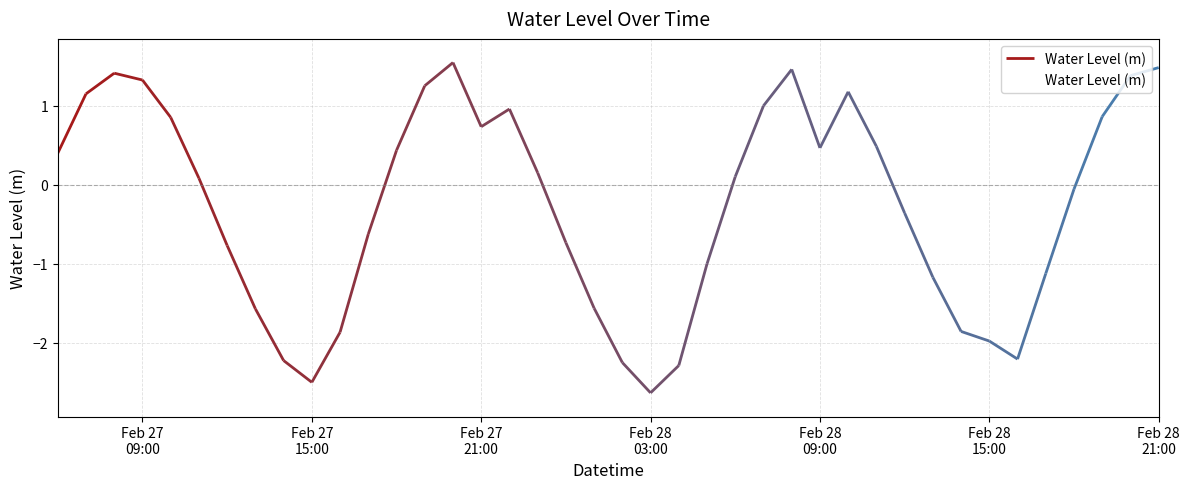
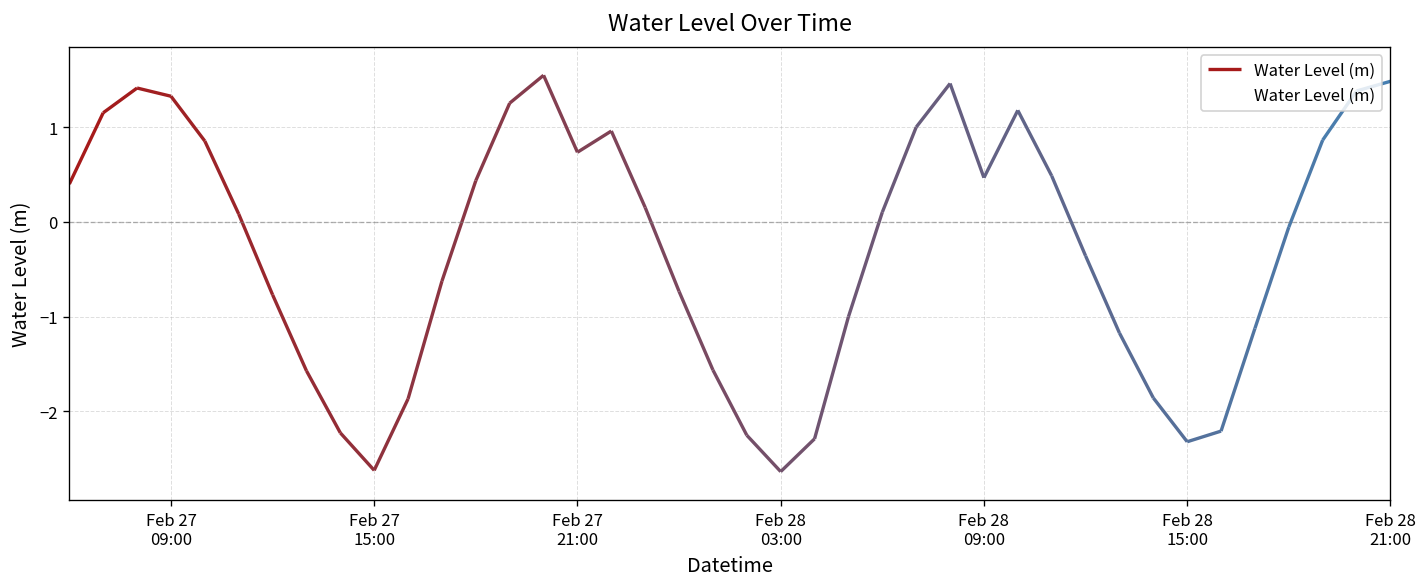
Feb 27 15:00: -2.5 -> -2.6
Feb 28 15:00: -2.0 -> -2.3
